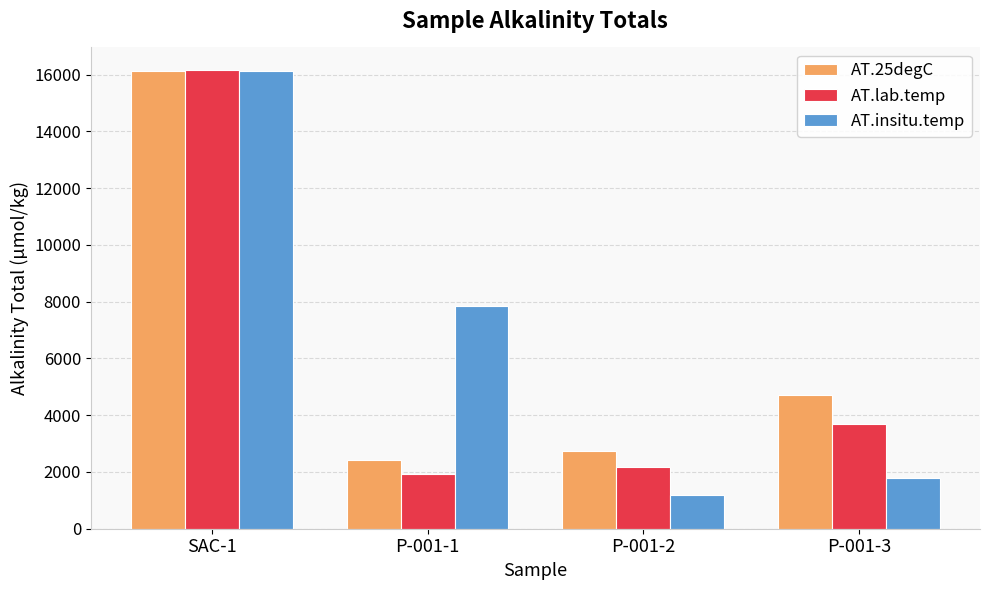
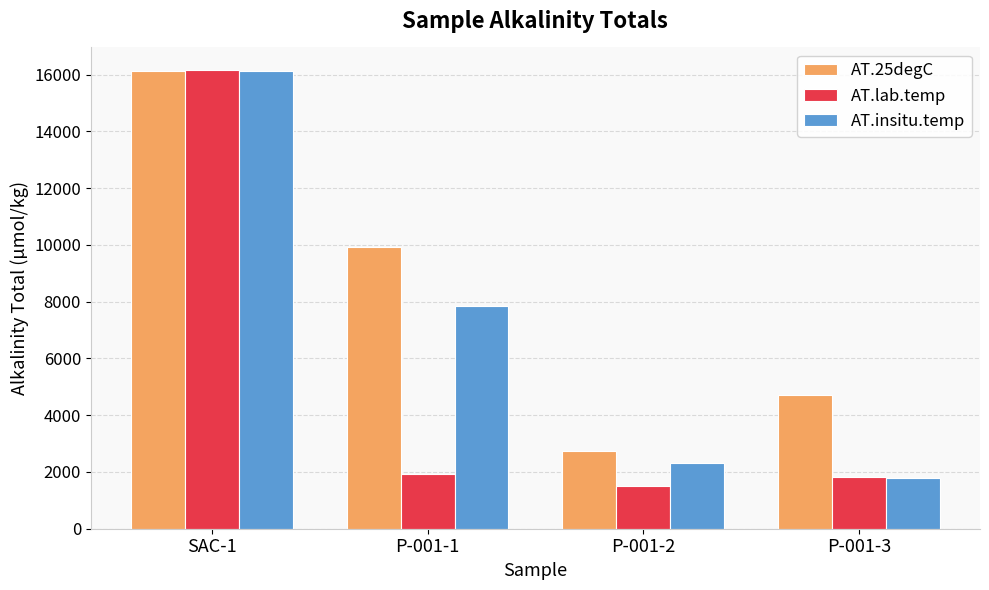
AT.25degC, P-001-1: 2400 -> 9900
AT.lab.temp, P-001-2: 2200 -> 1500
AT.insitu.temp, P-001-2: 1200 -> 2300
AT.lab.temp, P-001-3: 3700 -> 1800
